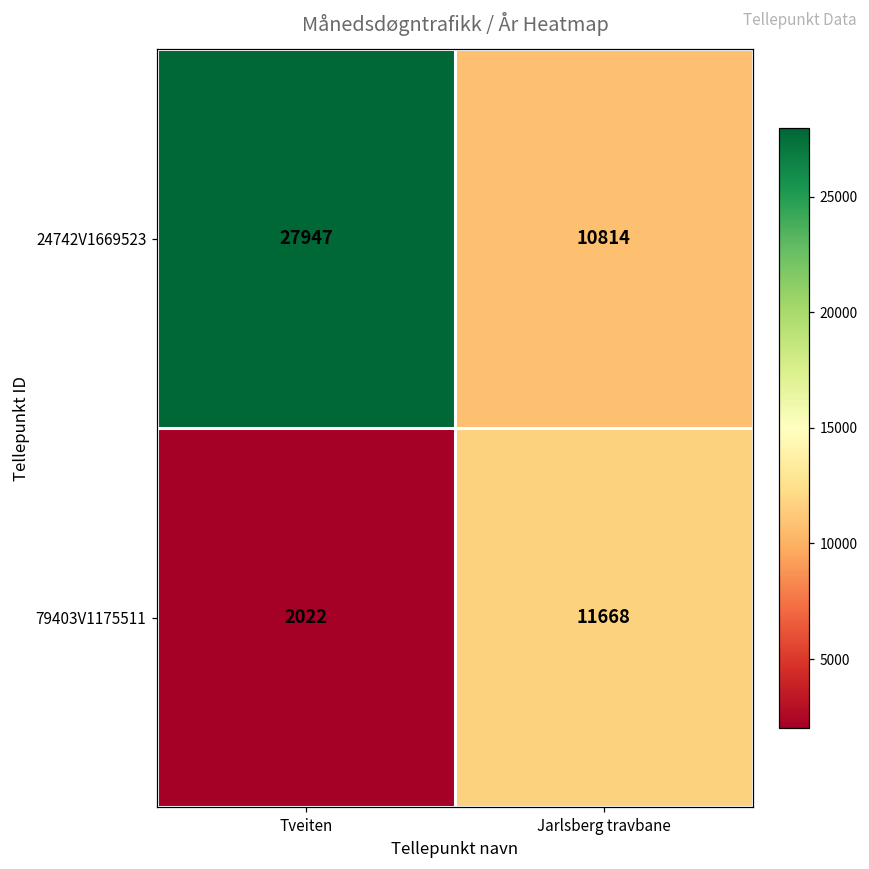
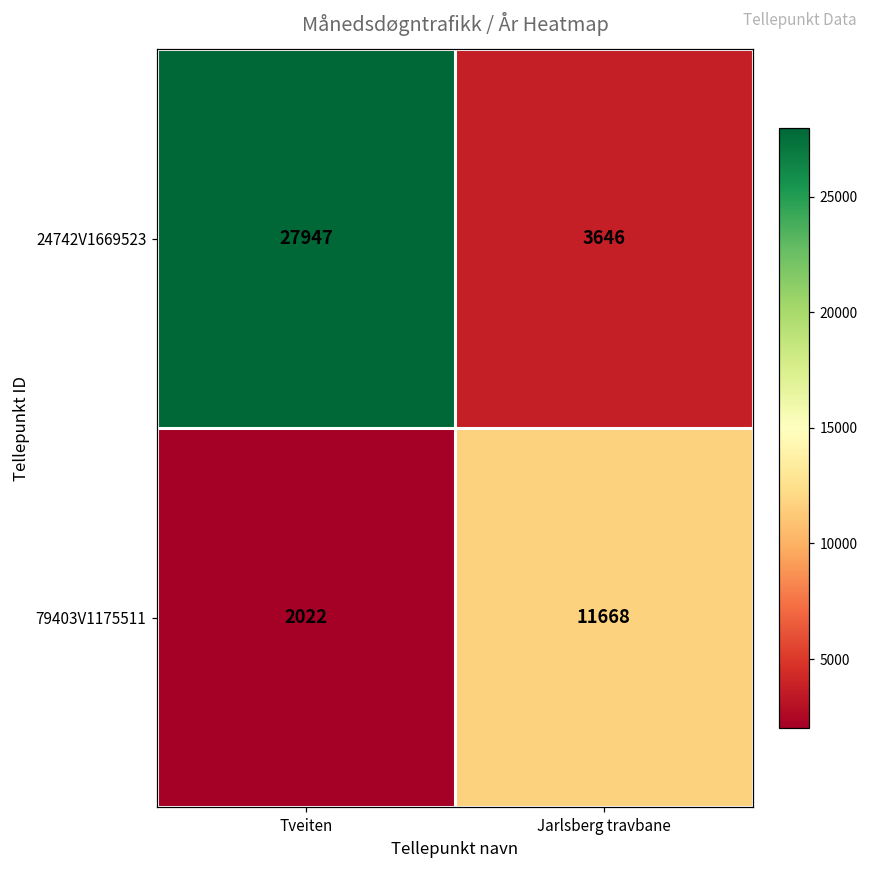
24742V1669523, Jarlsberg travbane: 10814 -> 3646
